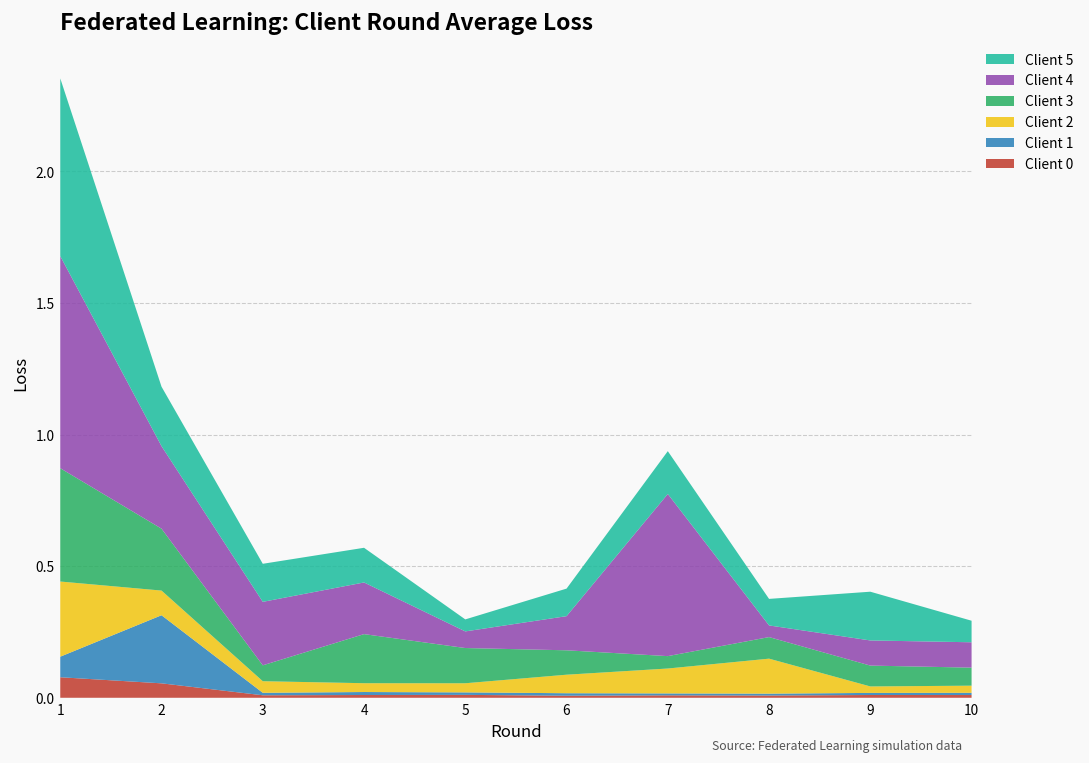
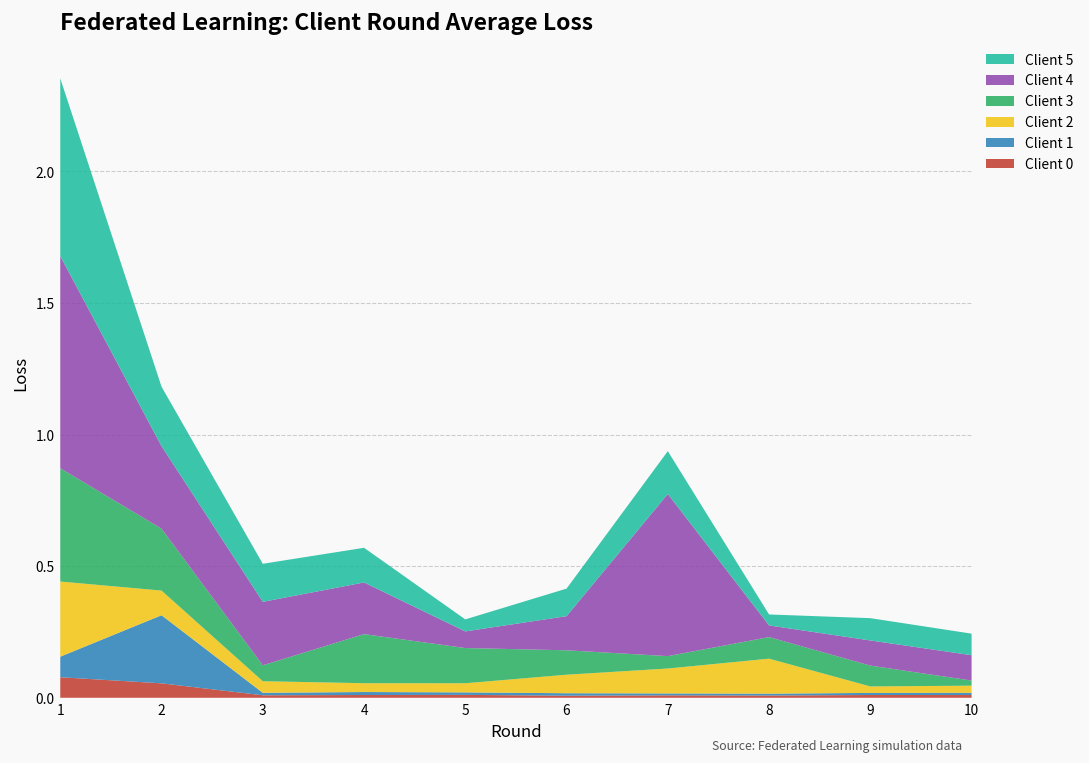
Client 5, 8: 0.10 -> 0.04
Client 5, 9: 0.19 -> 0.08
Client 3, 10: 0.07 -> 0.02
